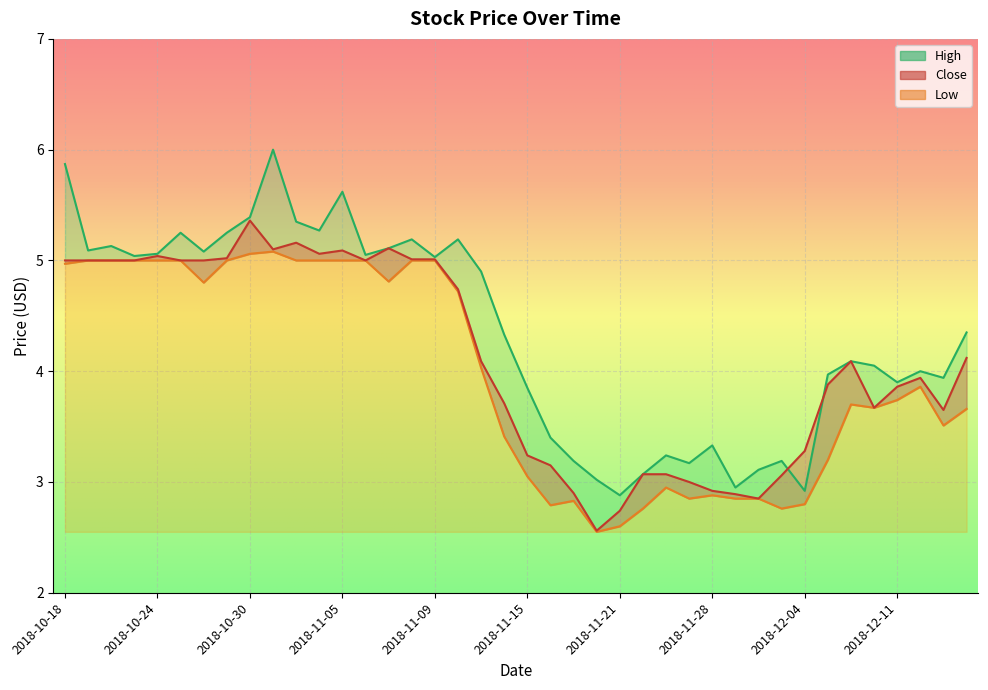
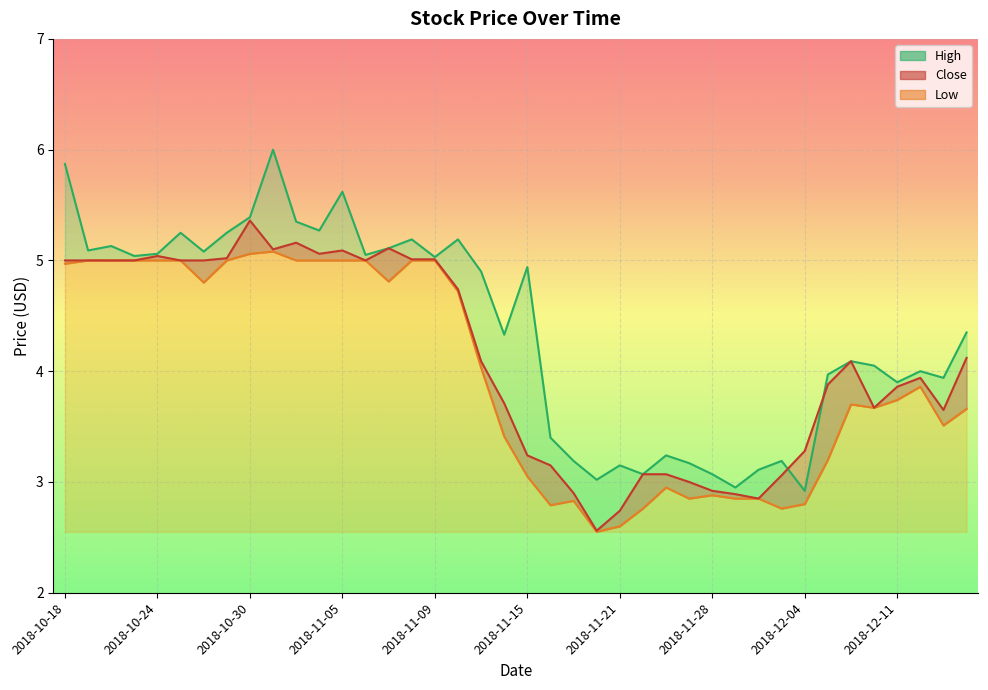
High, 2018-11-15: 3.85 -> 4.94
High, 2018-11-21: 2.88 -> 3.15
High, 2018-11-28: 3.33 -> 3.07
